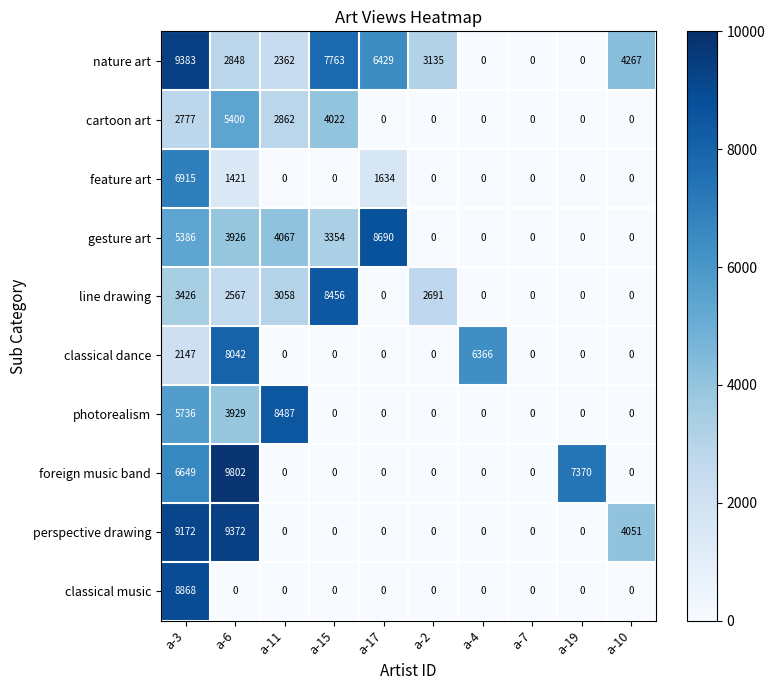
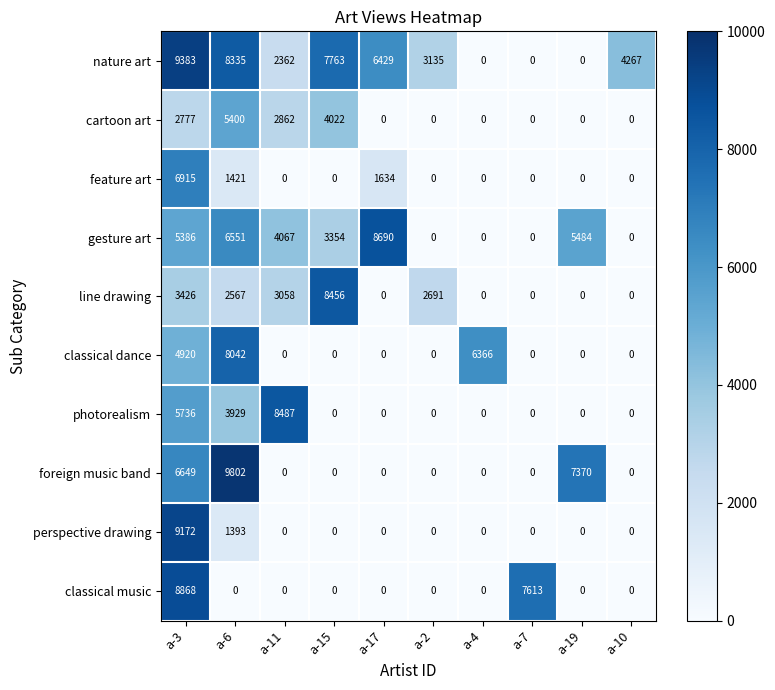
nature art, a-6: 2848 -> 8335
gesture art, a-6: 3926 -> 6551
gesture art, a-19: 0 -> 5484
classical dance, a-3: 2147 -> 4920
perspective drawing, a-6: 9372 -> 1393
perspective drawing, a-10: 4051 -> 0
classical music, a-7: 0 -> 7613
